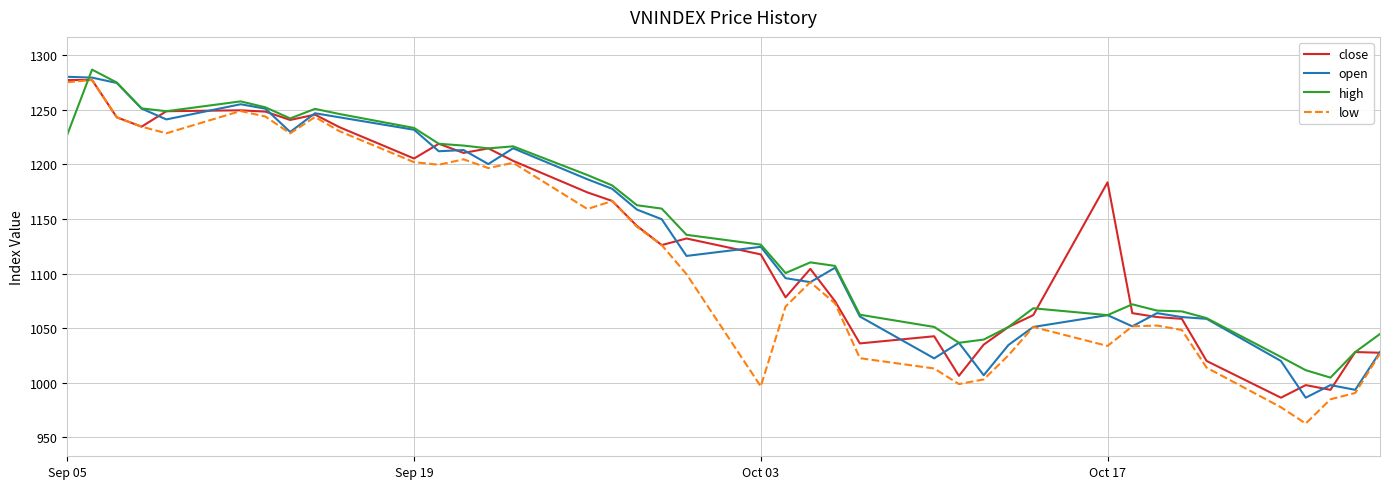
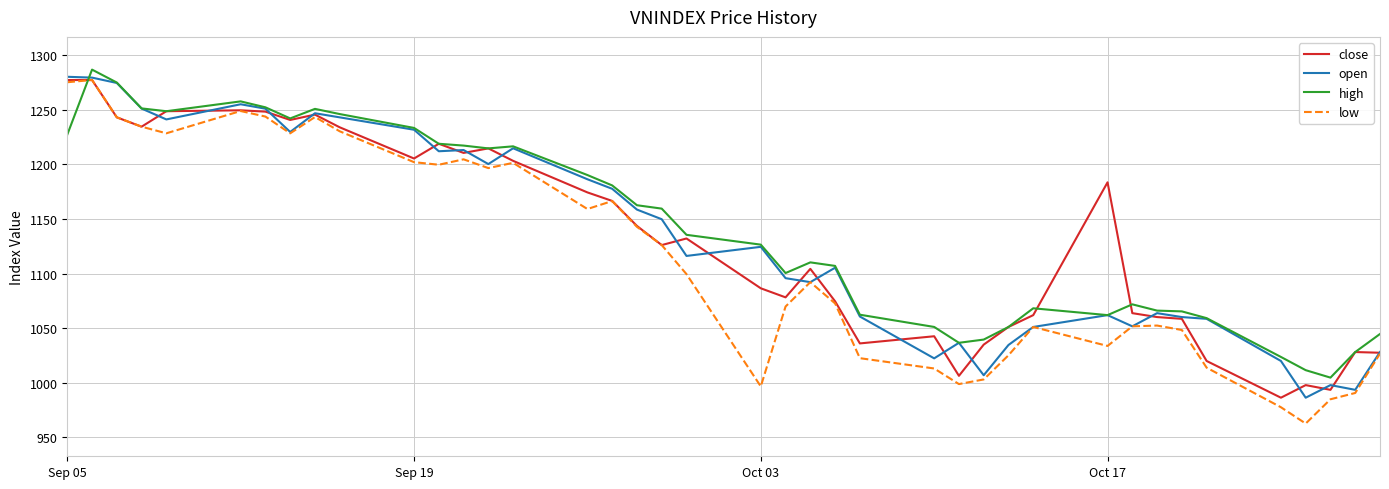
close, Oct 03: 1118 -> 1086
